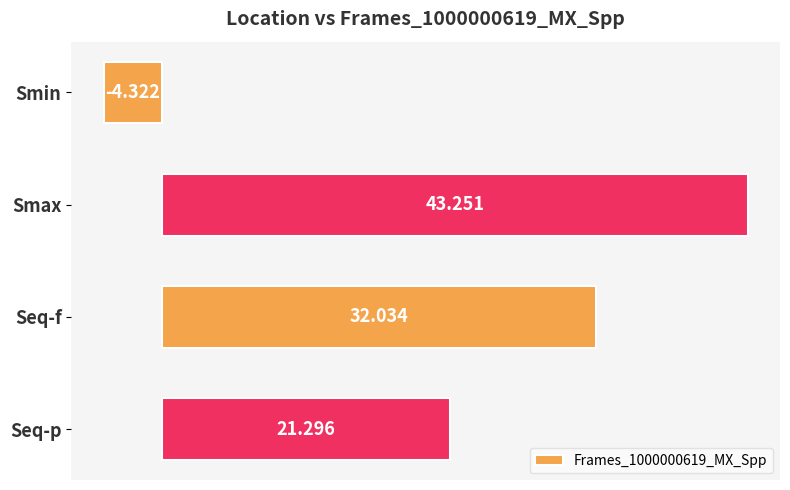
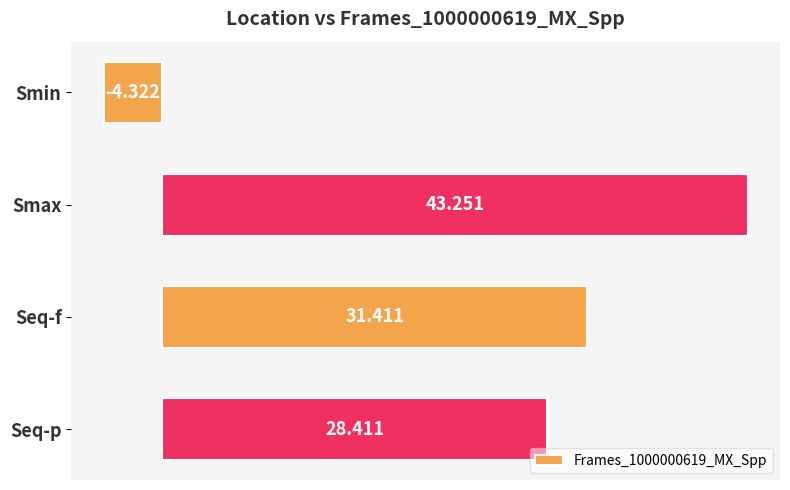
Seq-f: 32.034 -> 31.411
Seq-p: 21.296 -> 28.411
